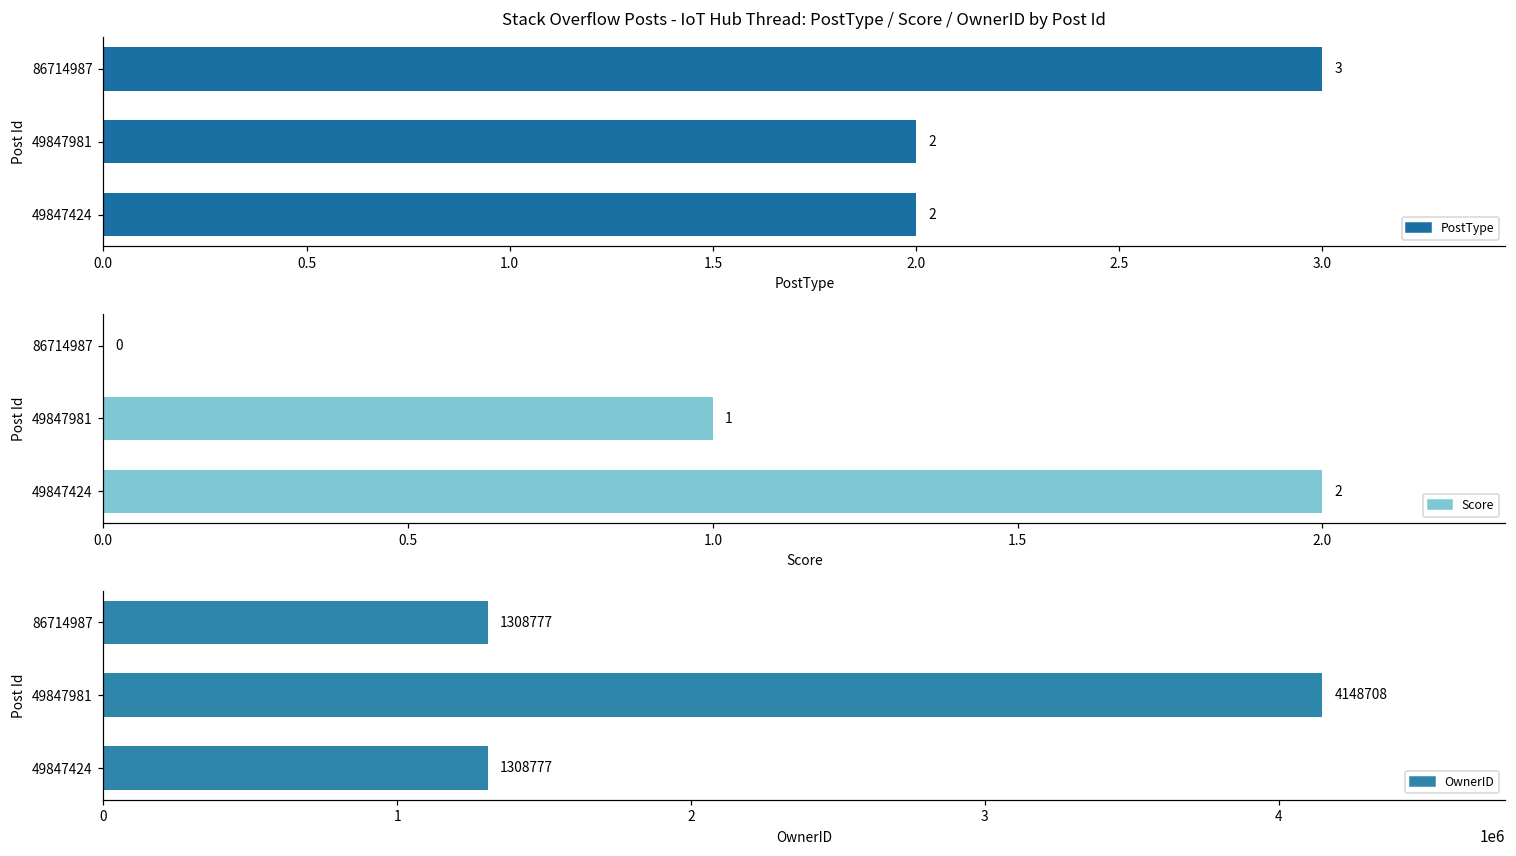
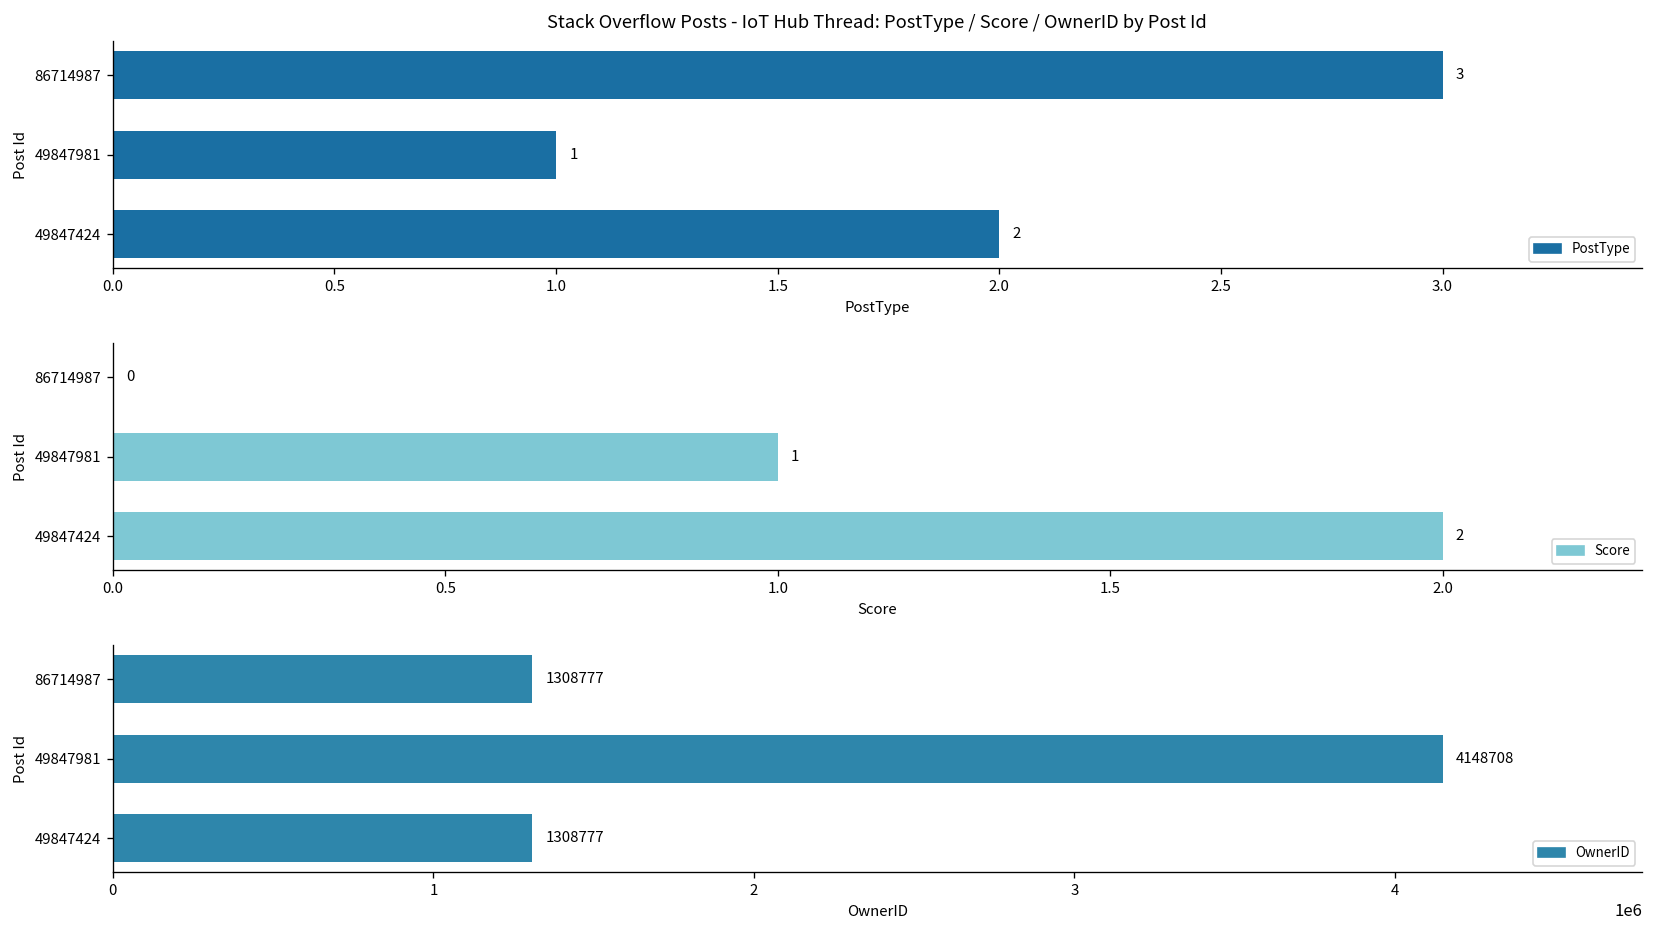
Stack Overflow Posts - IoT Hub Thread: PostType / Score / OwnerID by Post Id, 49847981: 2 -> 1
